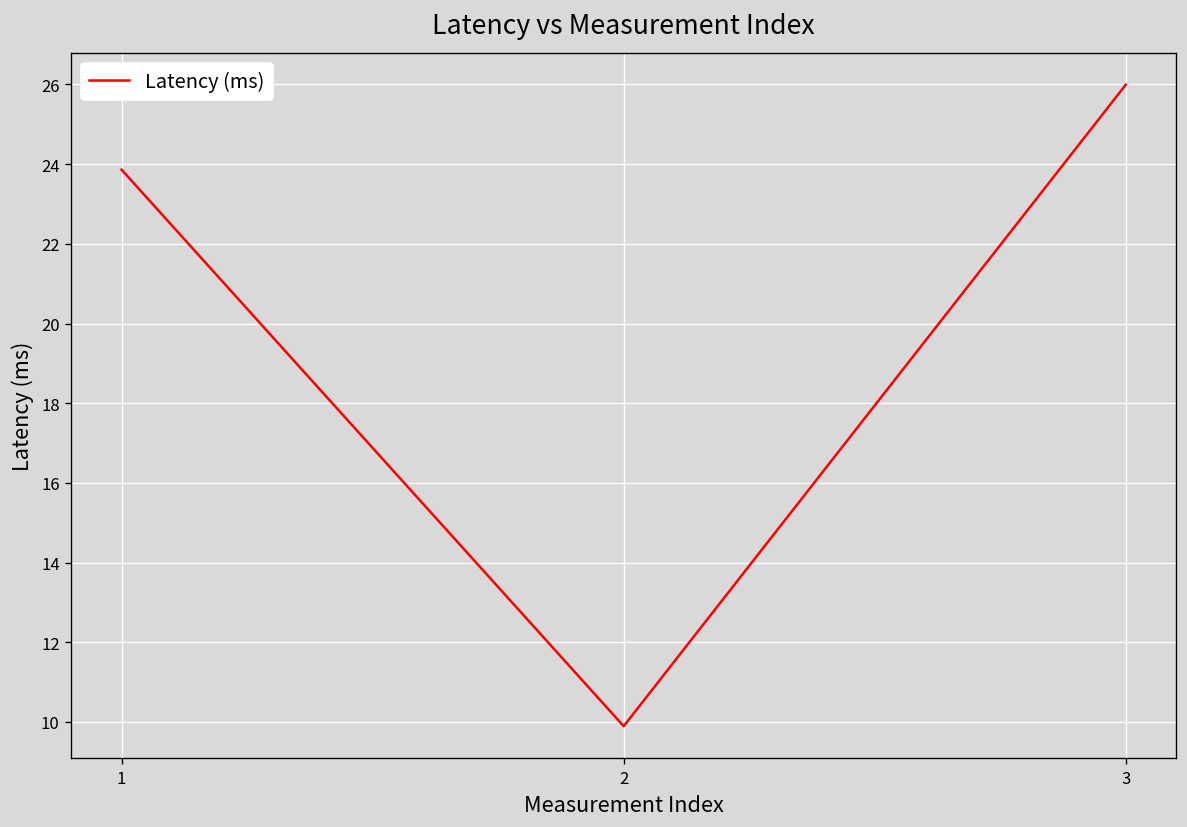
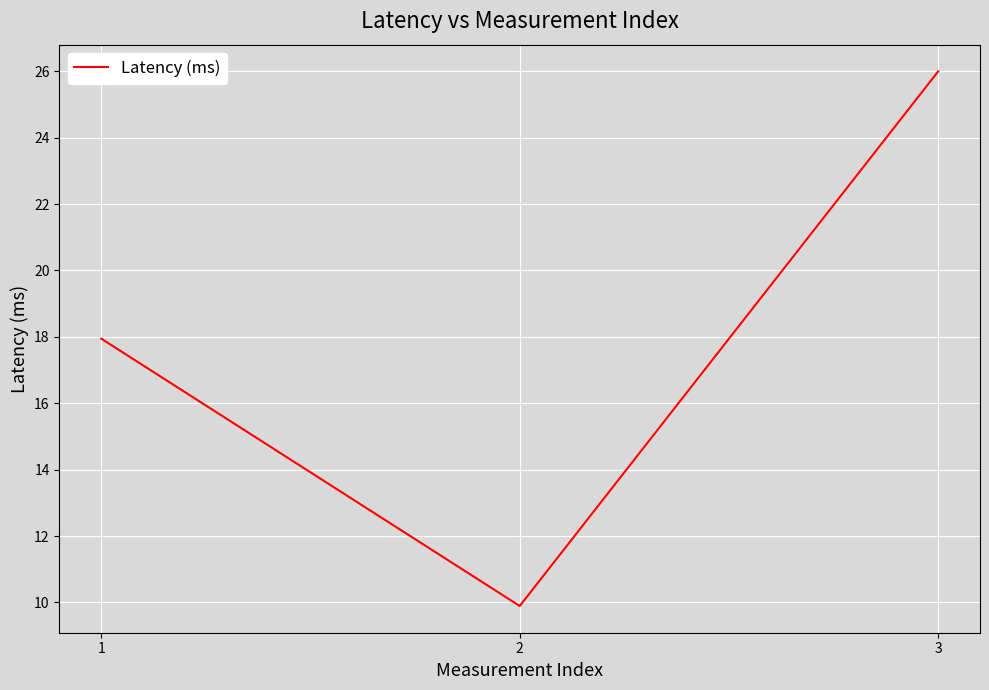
1: 23.9 -> 17.9
